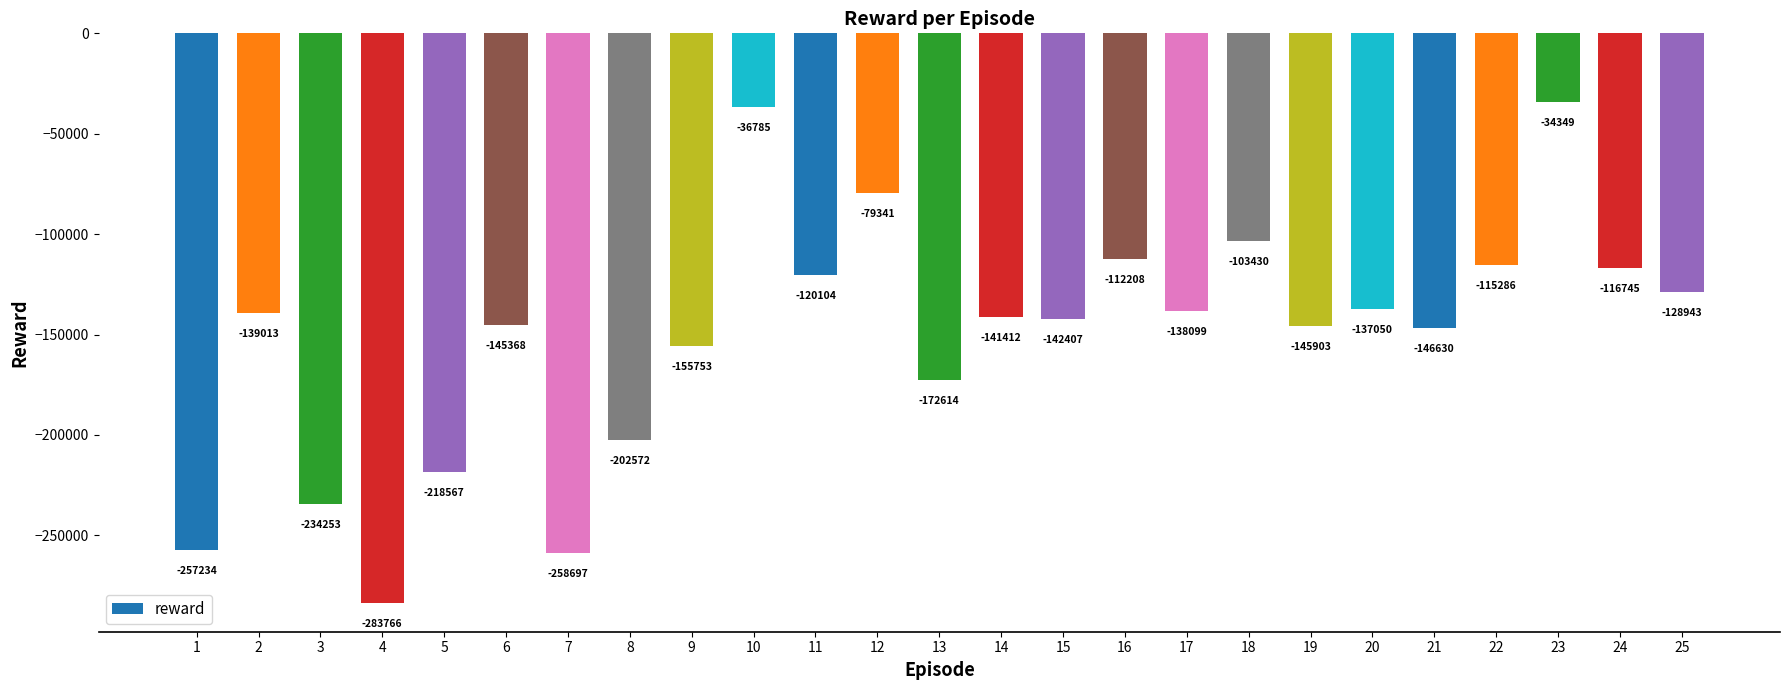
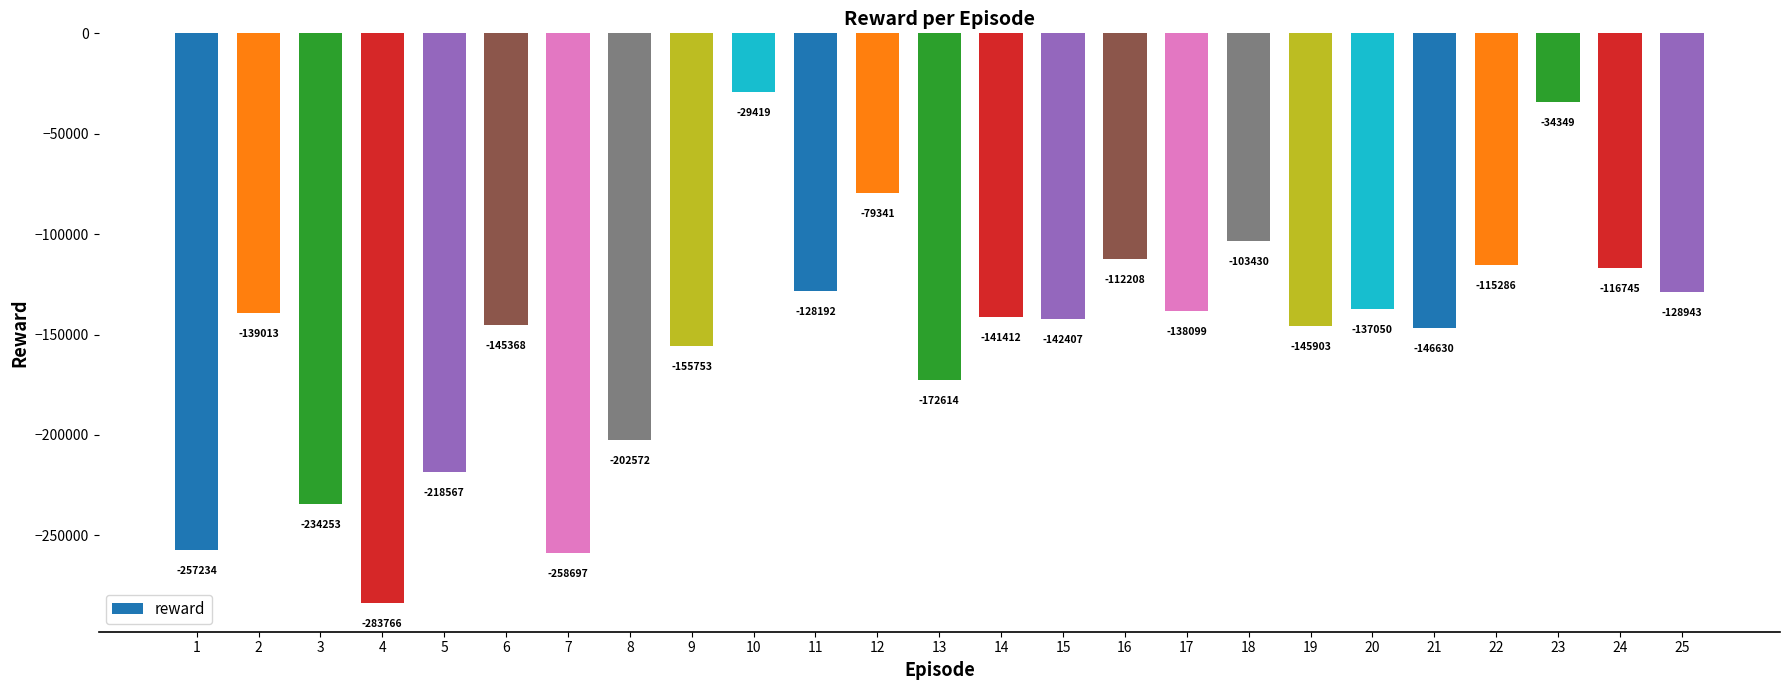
10: -36785 -> -29419
11: -120104 -> -128192
